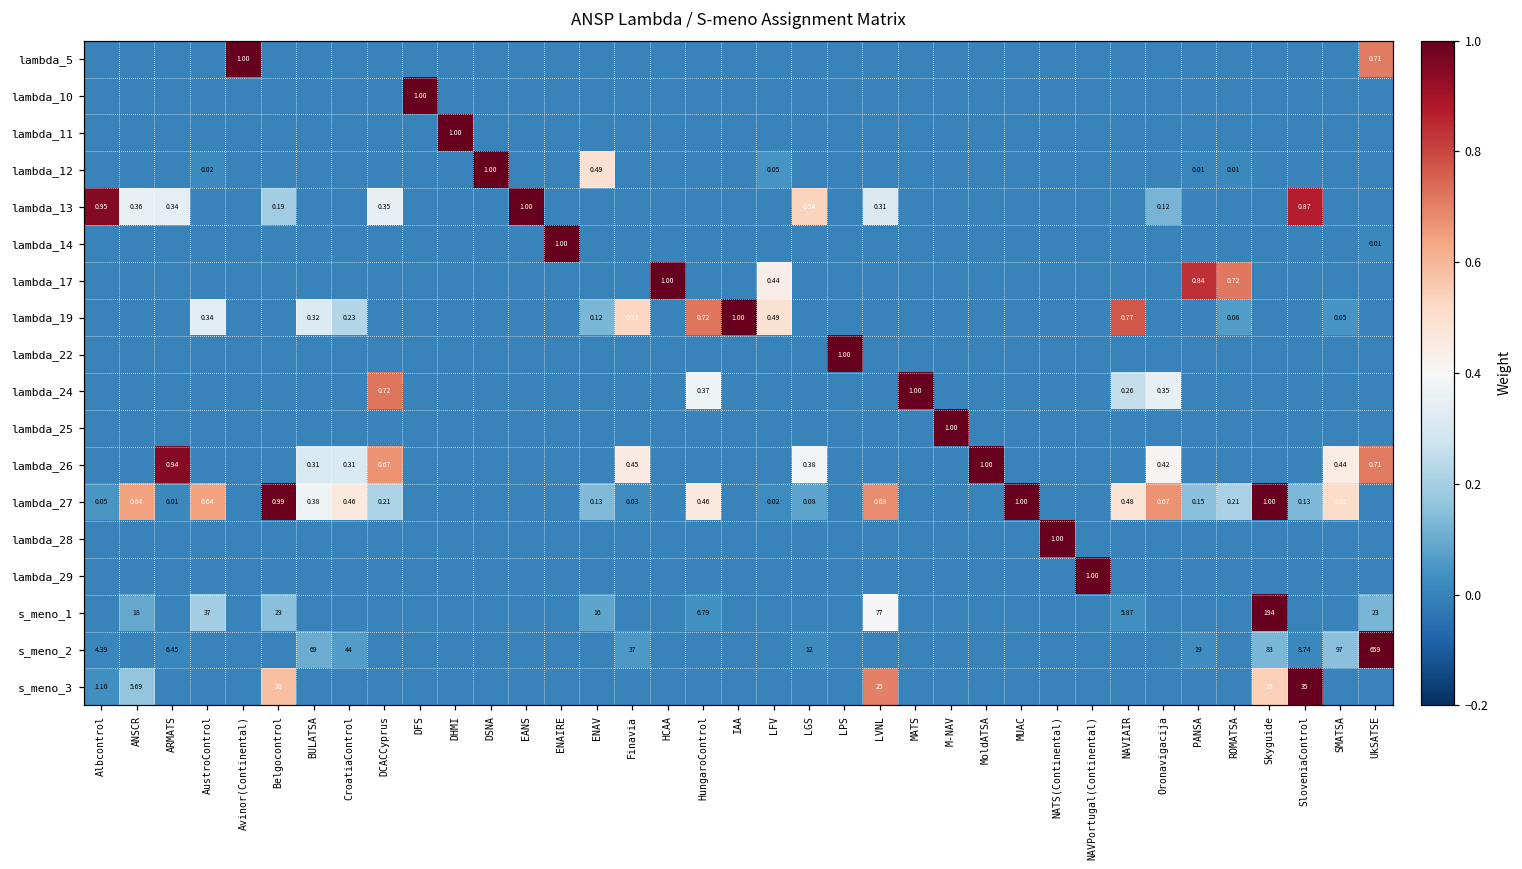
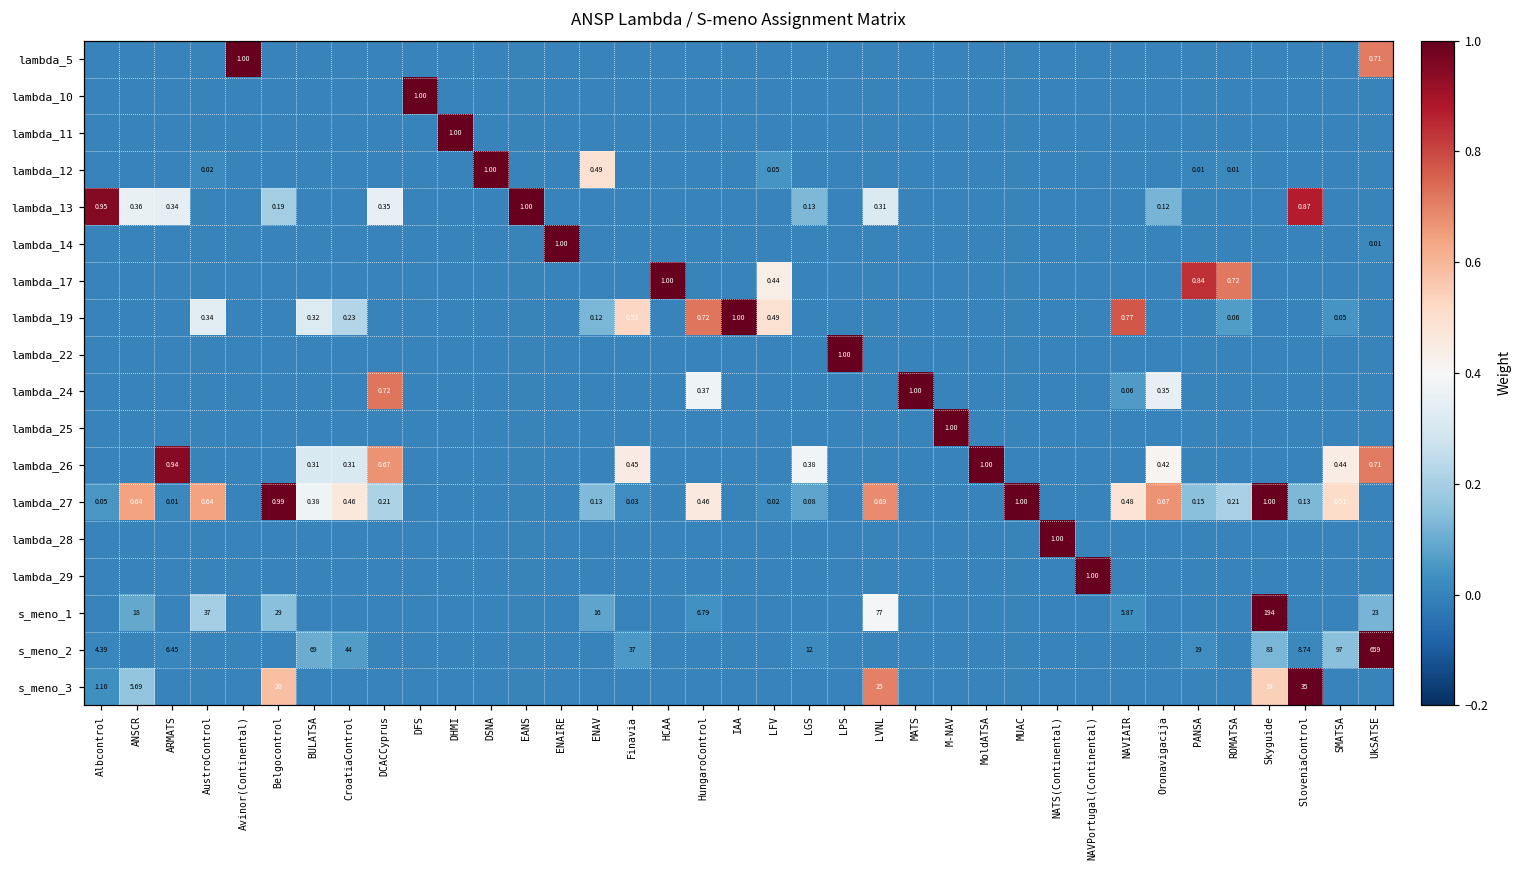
lambda_13, LGS: 0.54 -> 0.13
lambda_24, NAVIAIR: 0.26 -> 0.06
